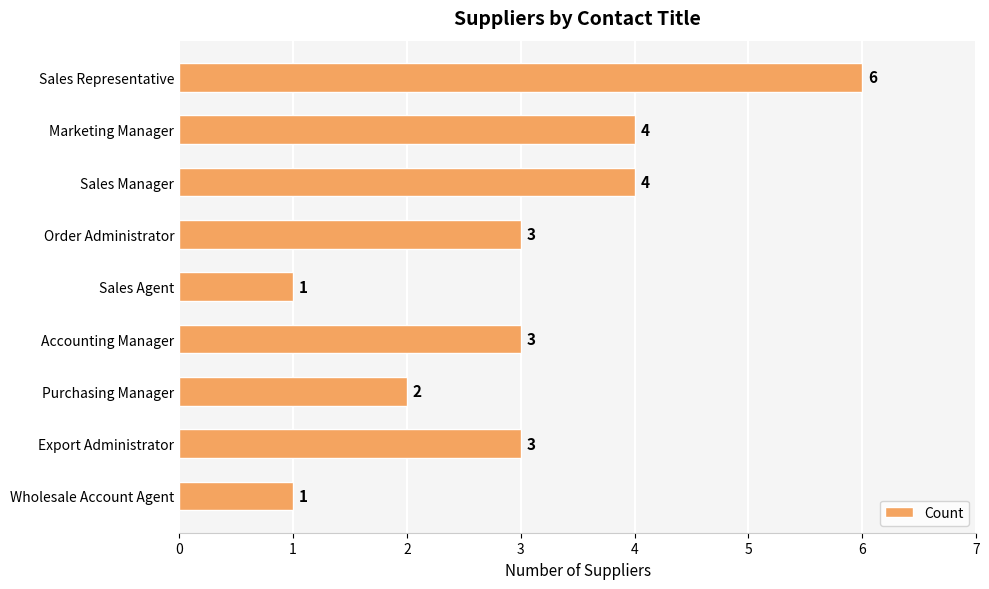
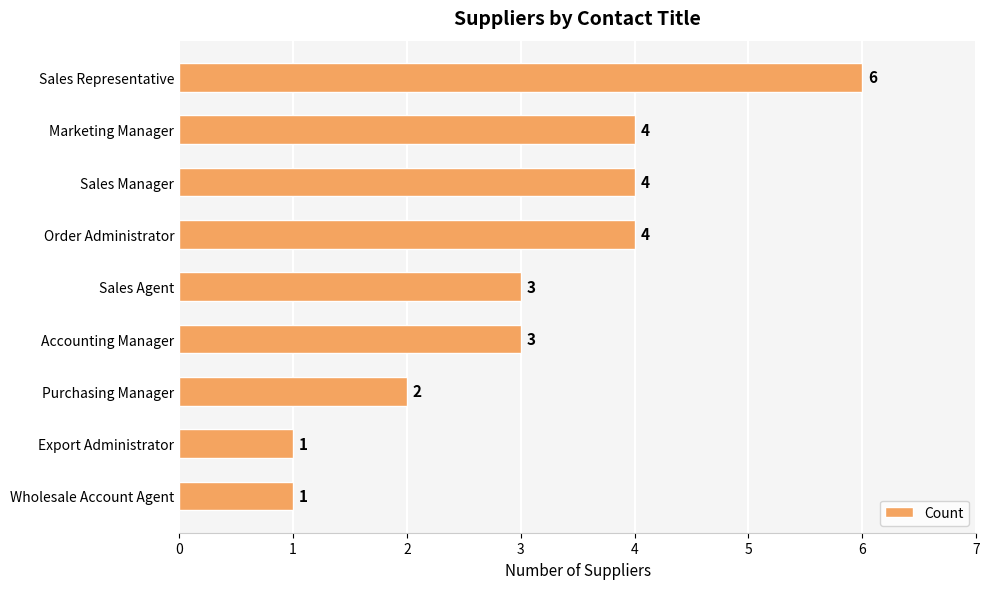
Order Administrator: 3 -> 4
Sales Agent: 1 -> 3
Export Administrator: 3 -> 1
